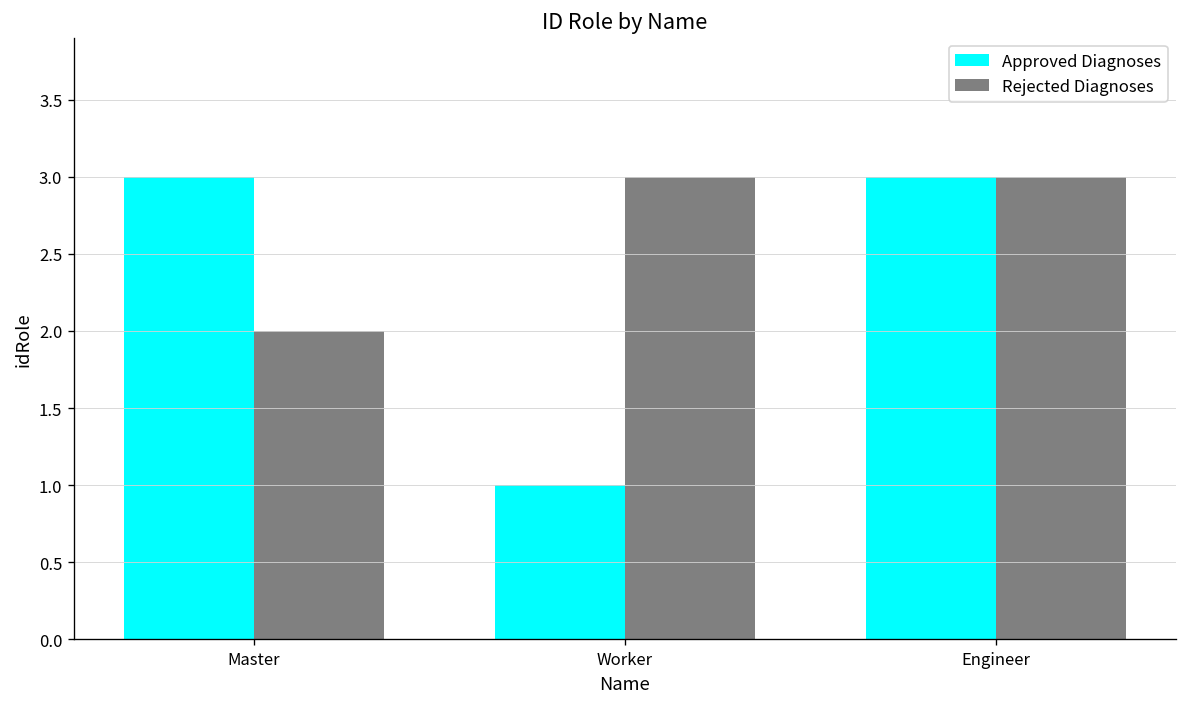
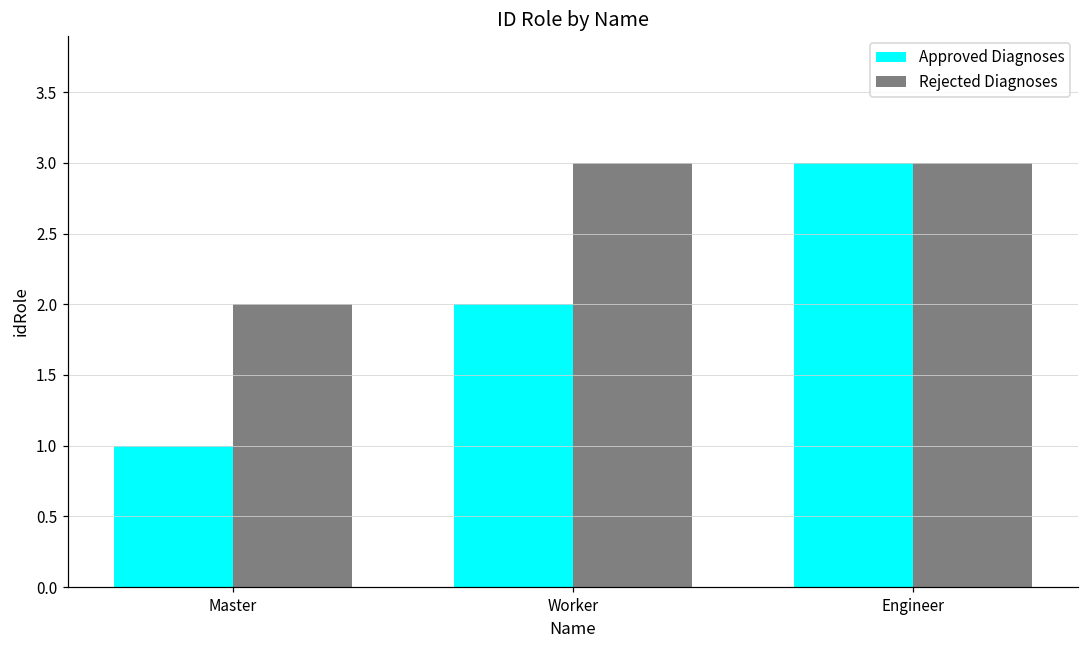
Approved Diagnoses, Master: 3 -> 1
Approved Diagnoses, Worker: 1 -> 2
